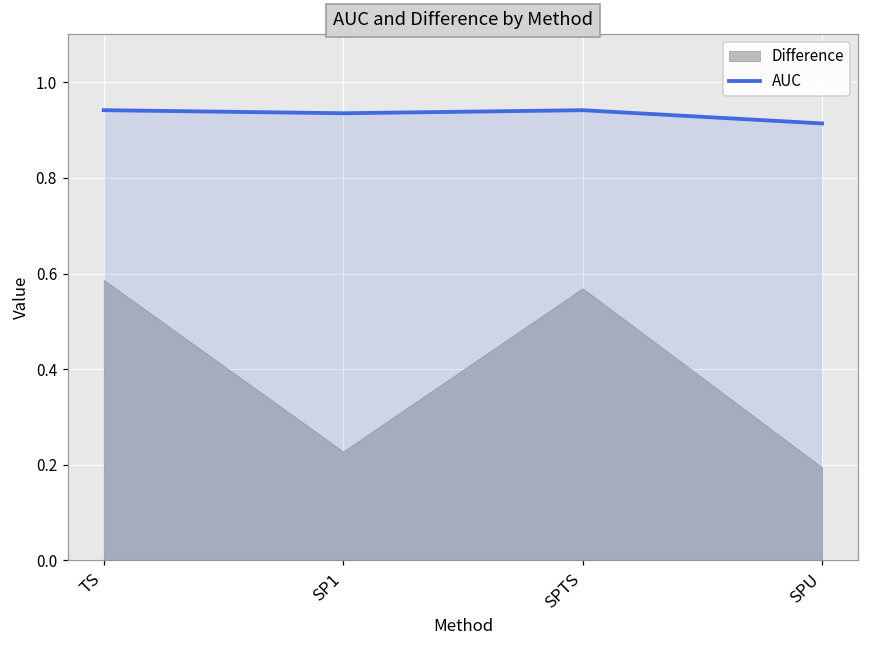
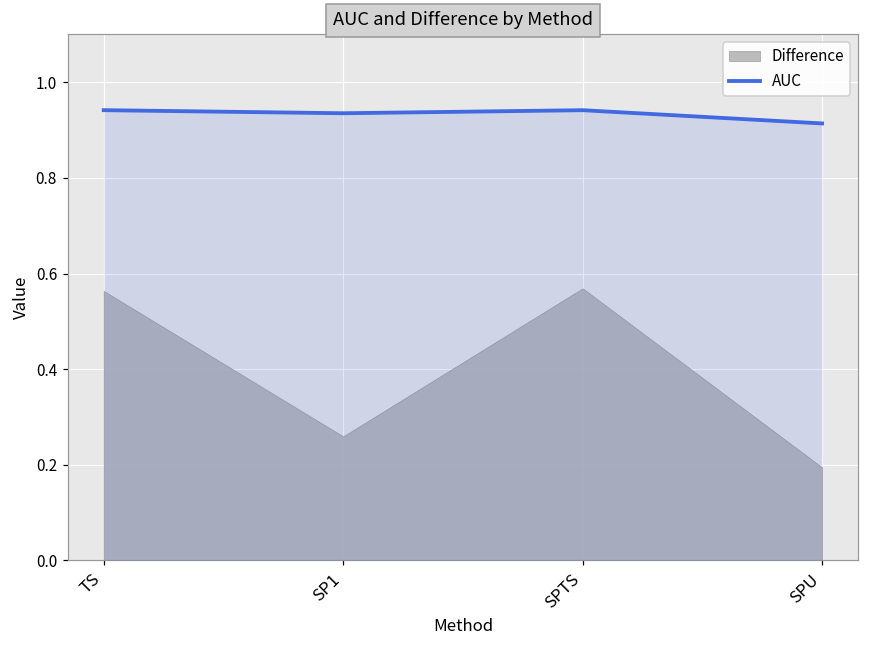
Difference, TS: 0.59 -> 0.56
Difference, SP1: 0.23 -> 0.26
